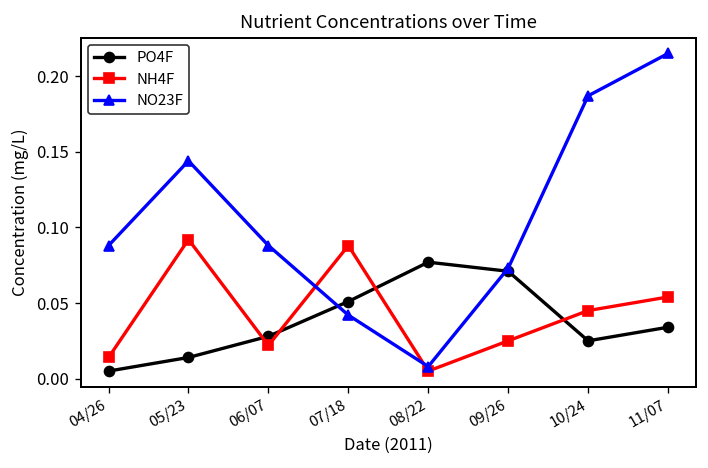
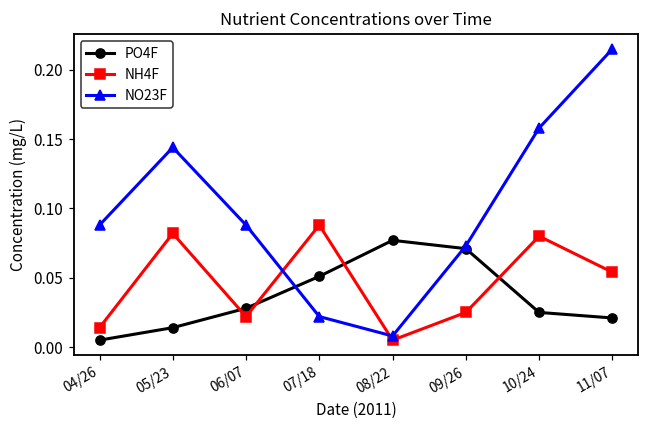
NH4F, 05/23: 0.092 -> 0.082
NO23F, 07/18: 0.042 -> 0.022
NH4F, 10/24: 0.045 -> 0.080
NO23F, 10/24: 0.187 -> 0.158
PO4F, 11/07: 0.034 -> 0.021
